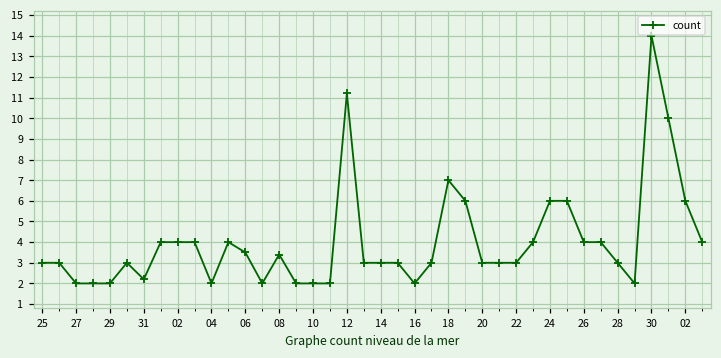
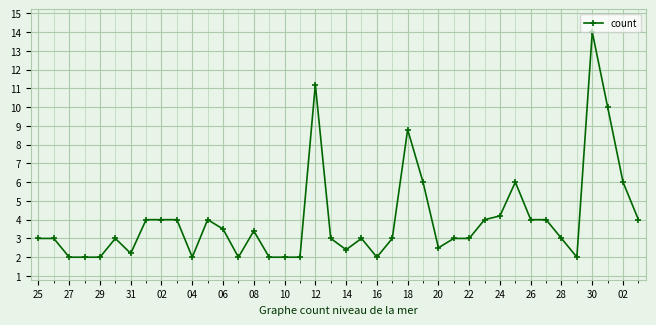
14: 3.0 -> 2.4
18: 7.0 -> 8.8
20: 3.0 -> 2.5
24: 6.0 -> 4.2
